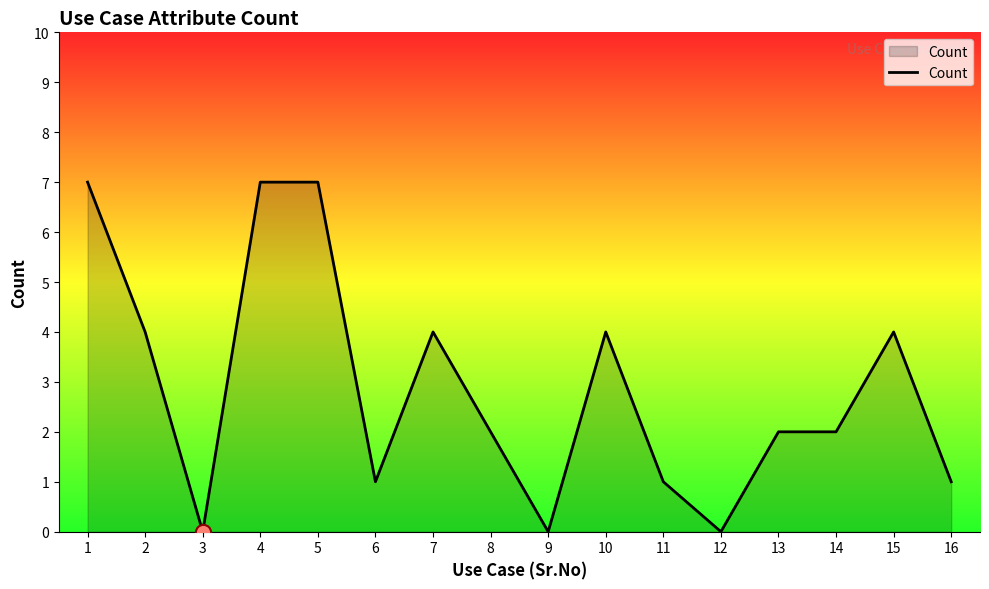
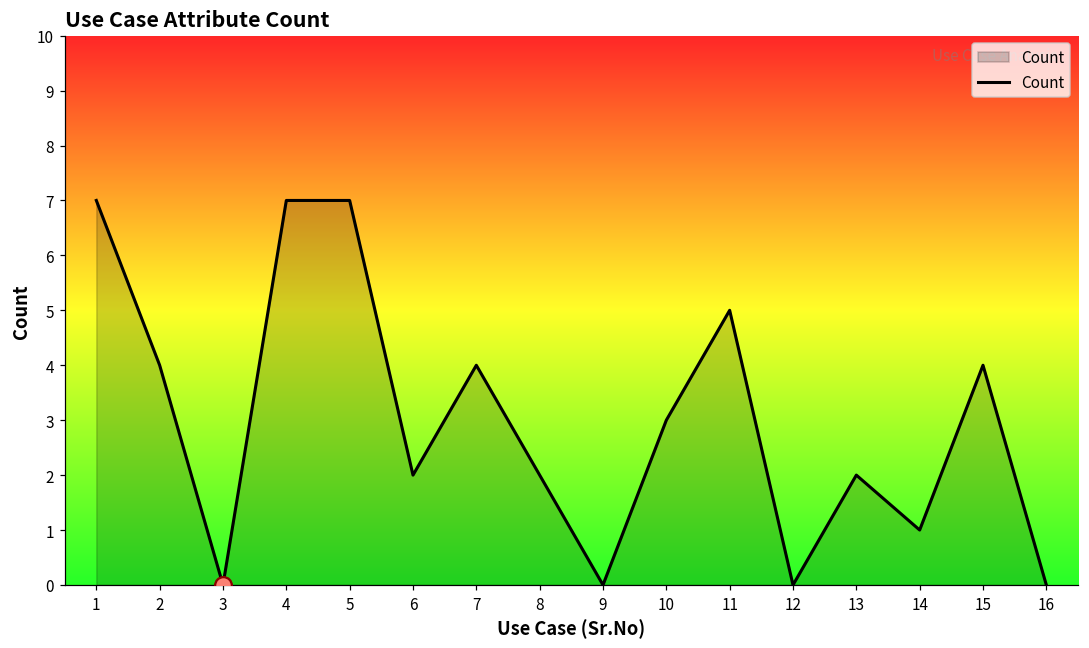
Count, 6: 1 -> 2
Count, 10: 4 -> 3
Count, 11: 1 -> 5
Count, 14: 2 -> 1
Count, 16: 1 -> 0
